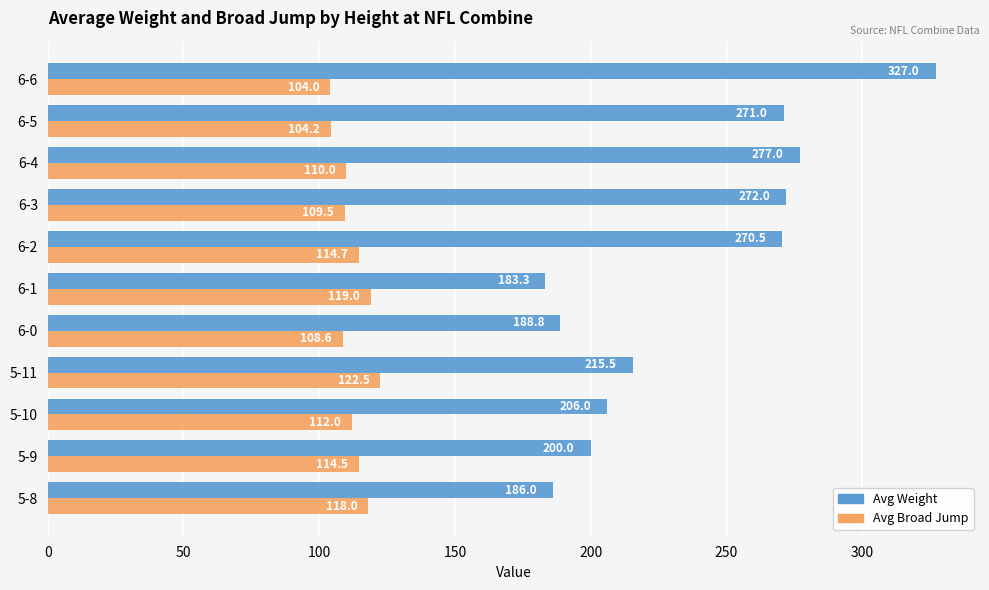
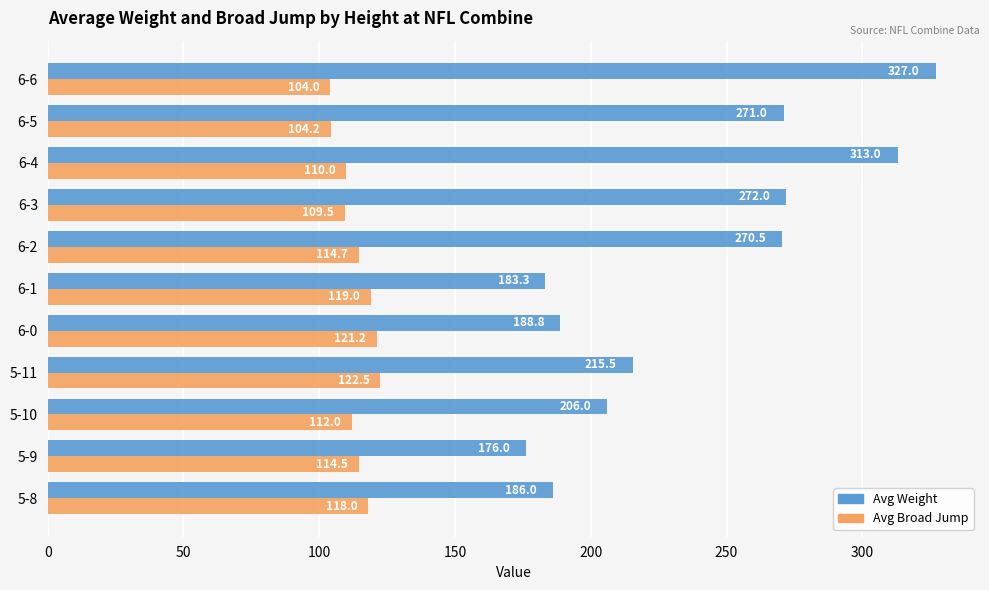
Avg Weight, 6-4: 277.0 -> 313.0
Avg Broad Jump, 6-0: 108.6 -> 121.2
Avg Weight, 5-9: 200.0 -> 176.0
